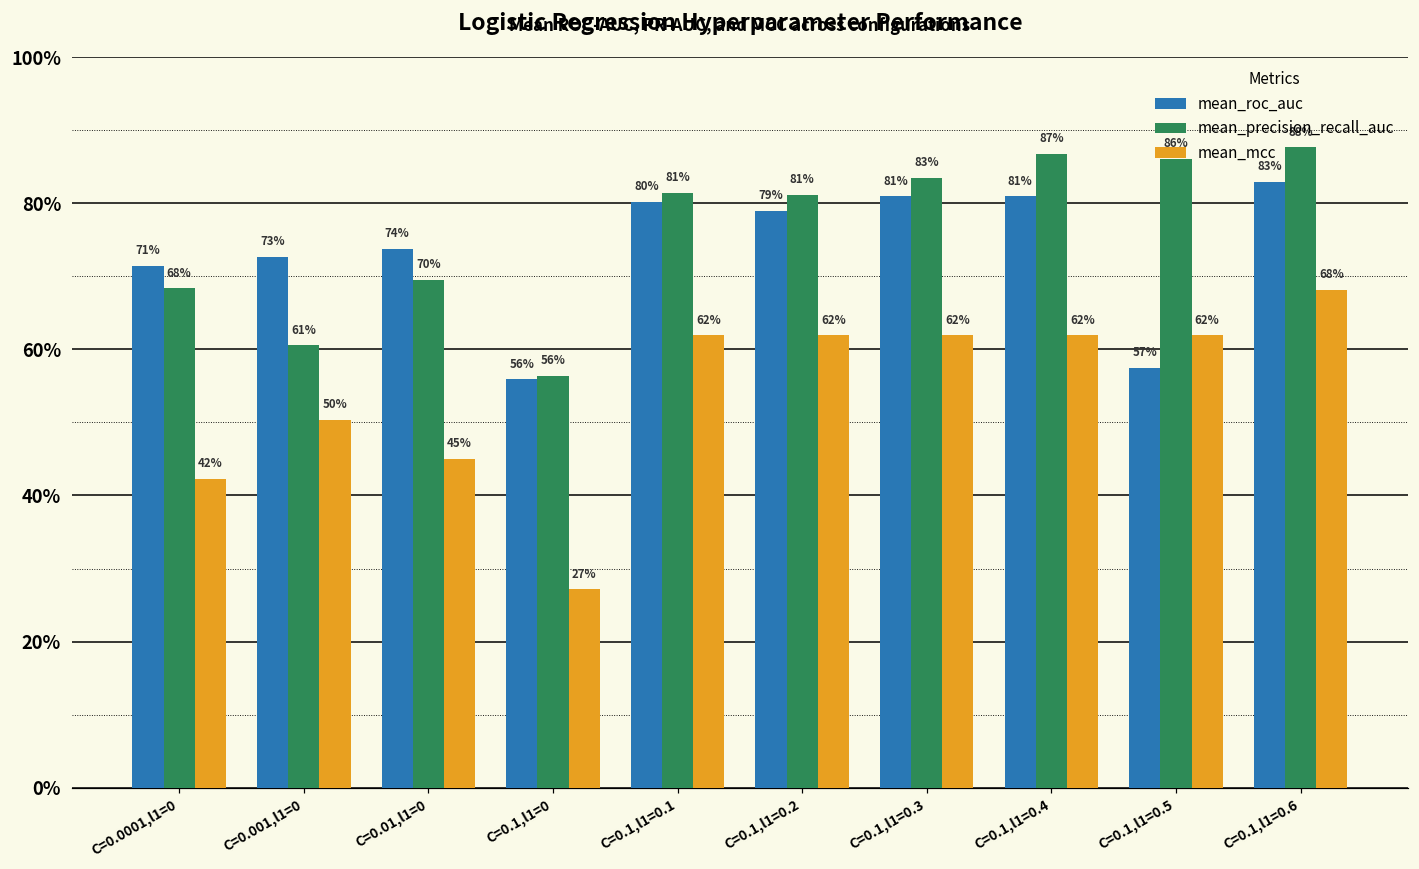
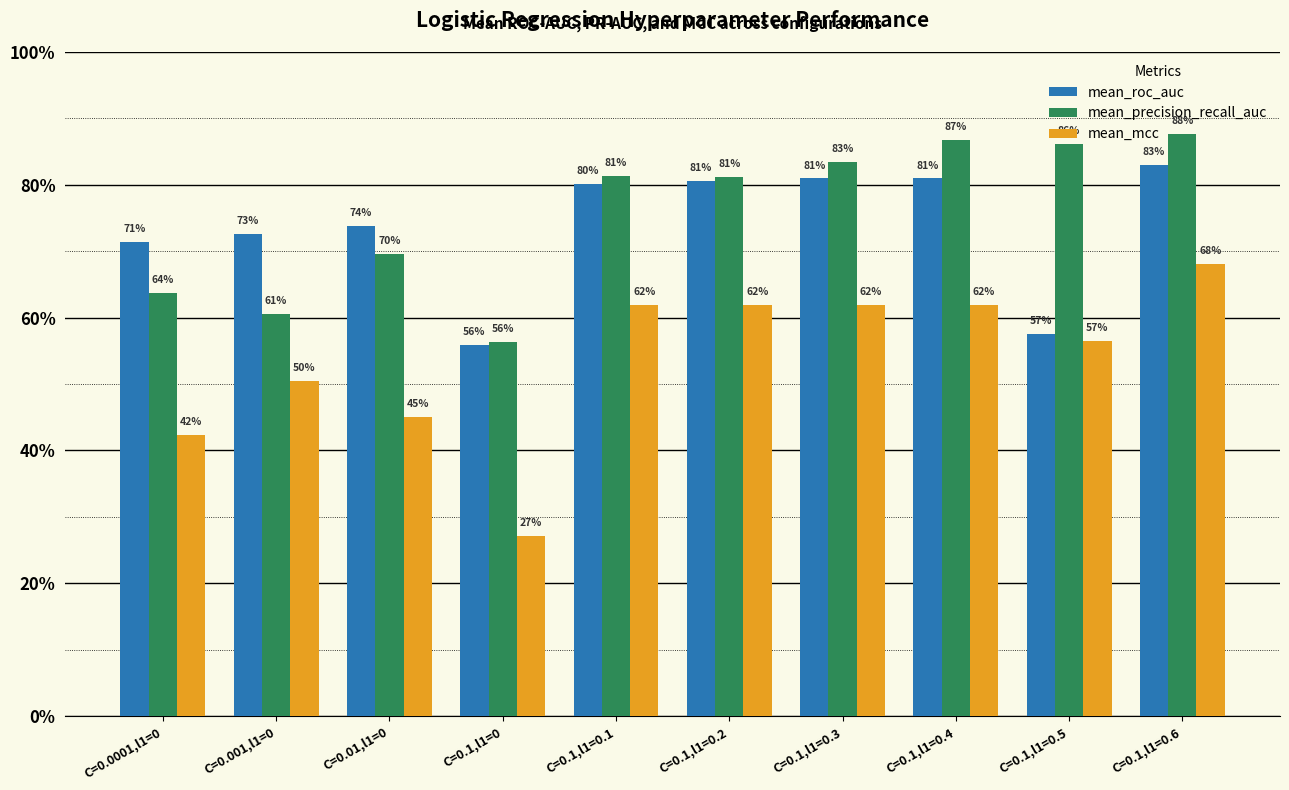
mean_precision_recall_auc, C=0.0001,l1=0: 68% -> 64%
mean_roc_auc, C=0.1,l1=0.2: 79% -> 81%
mean_mcc, C=0.1,l1=0.5: 62% -> 57%
